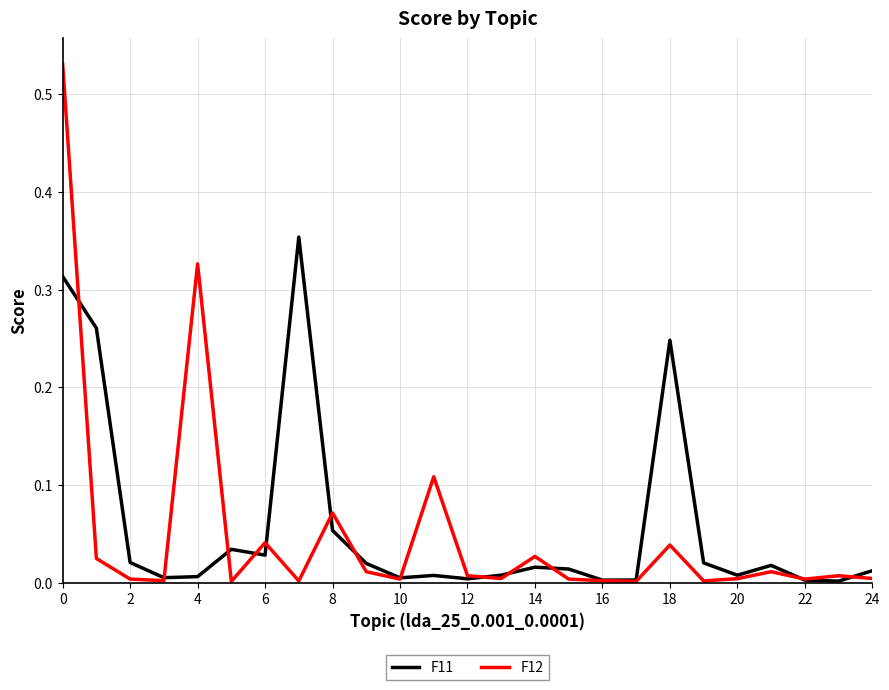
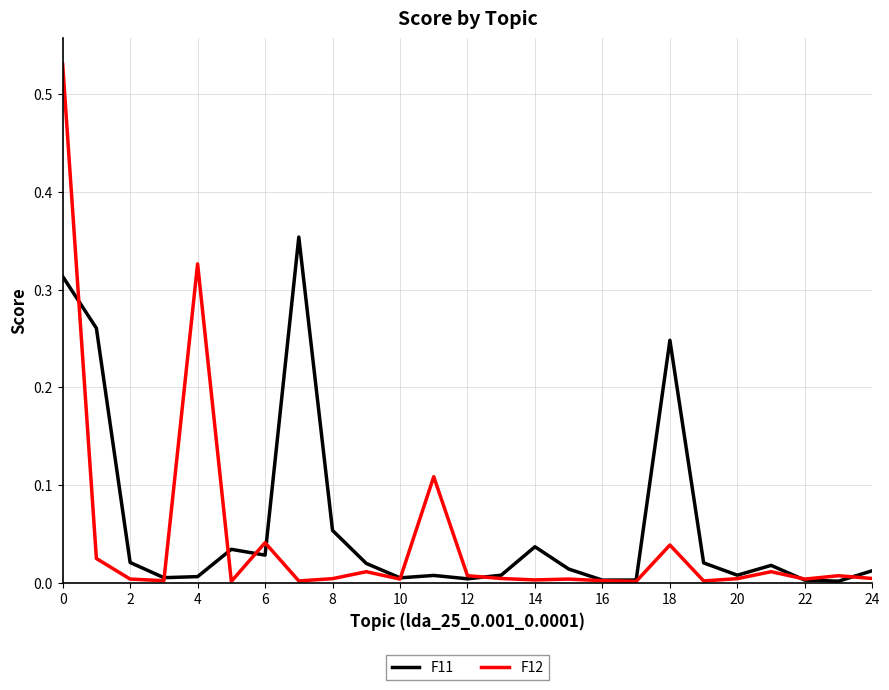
F12, 8: 0.07 -> 0.00
F11, 14: 0.02 -> 0.04
F12, 14: 0.03 -> 0.00
